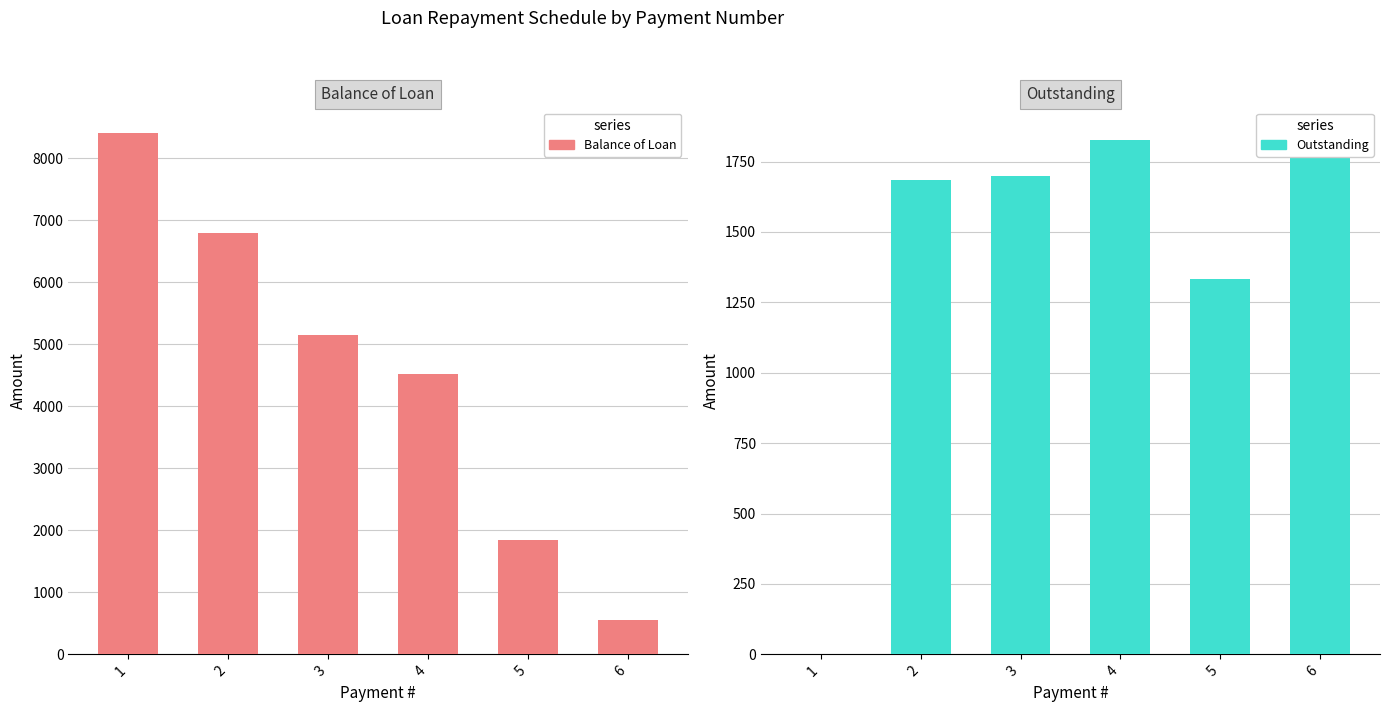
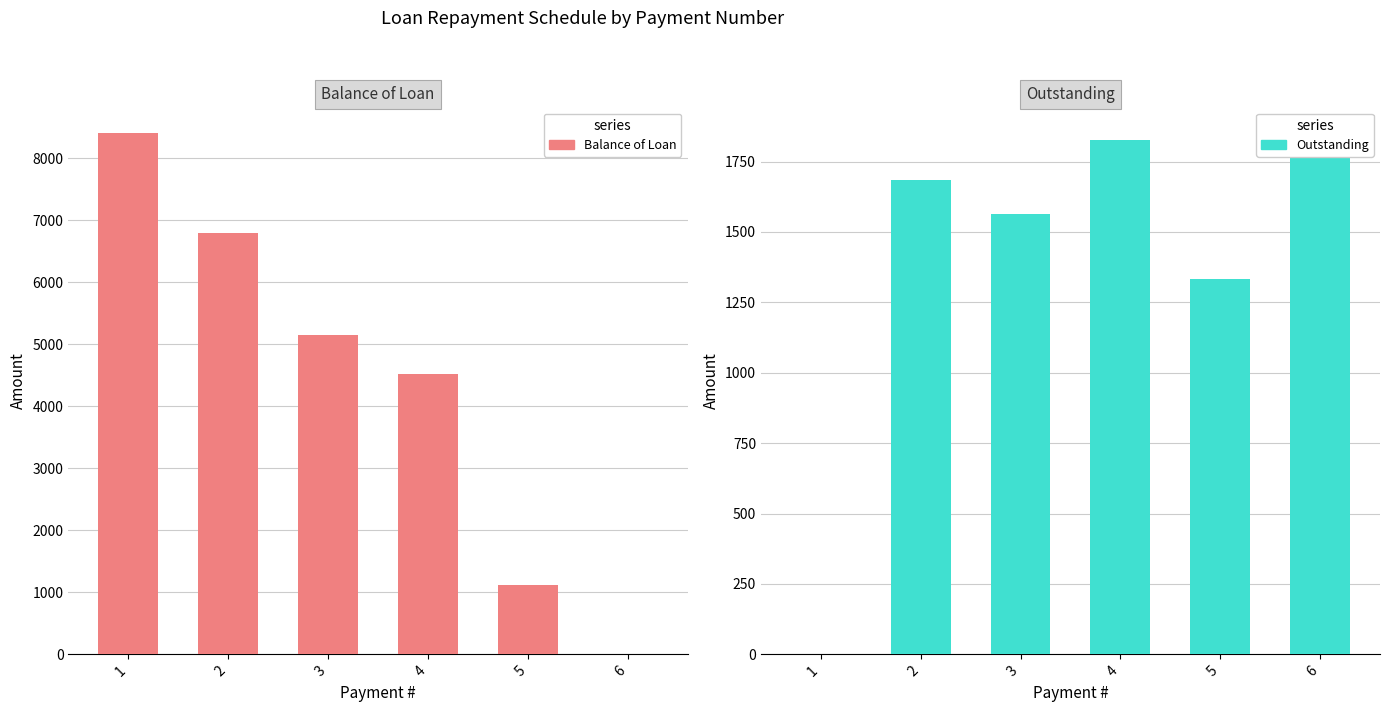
Balance of Loan, 5: 1900 -> 1100
Balance of Loan, 6: 500 -> 0
Outstanding, 3: 1700 -> 1570
